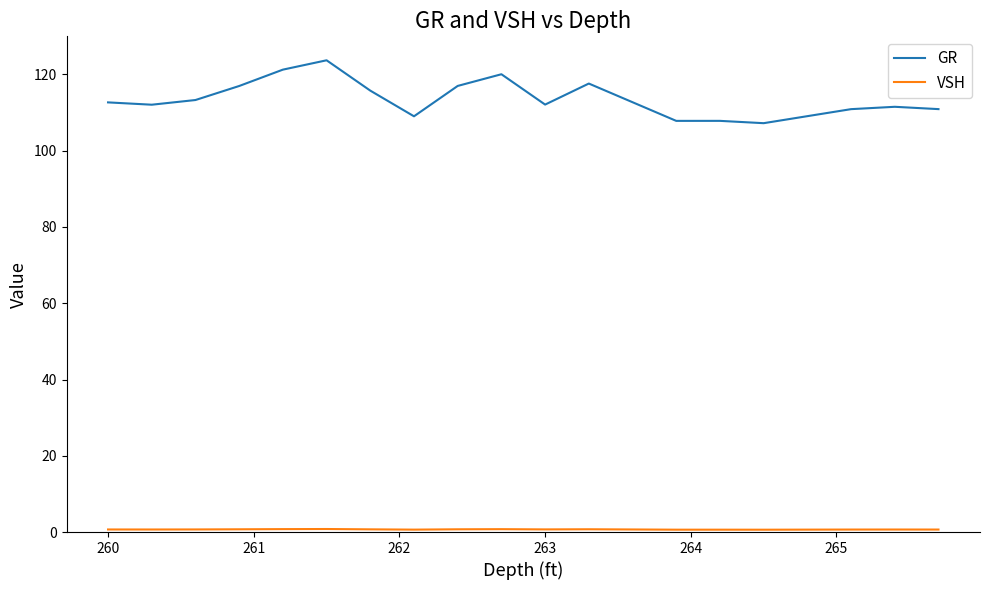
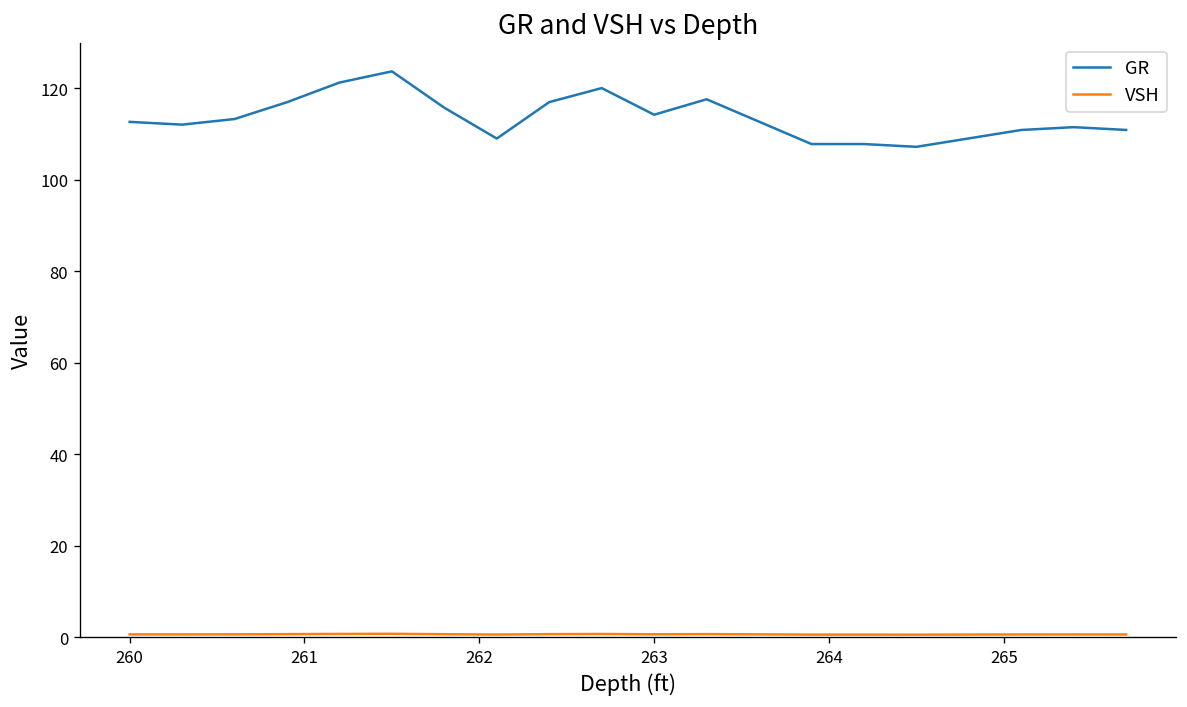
GR, 263: 112 -> 114
